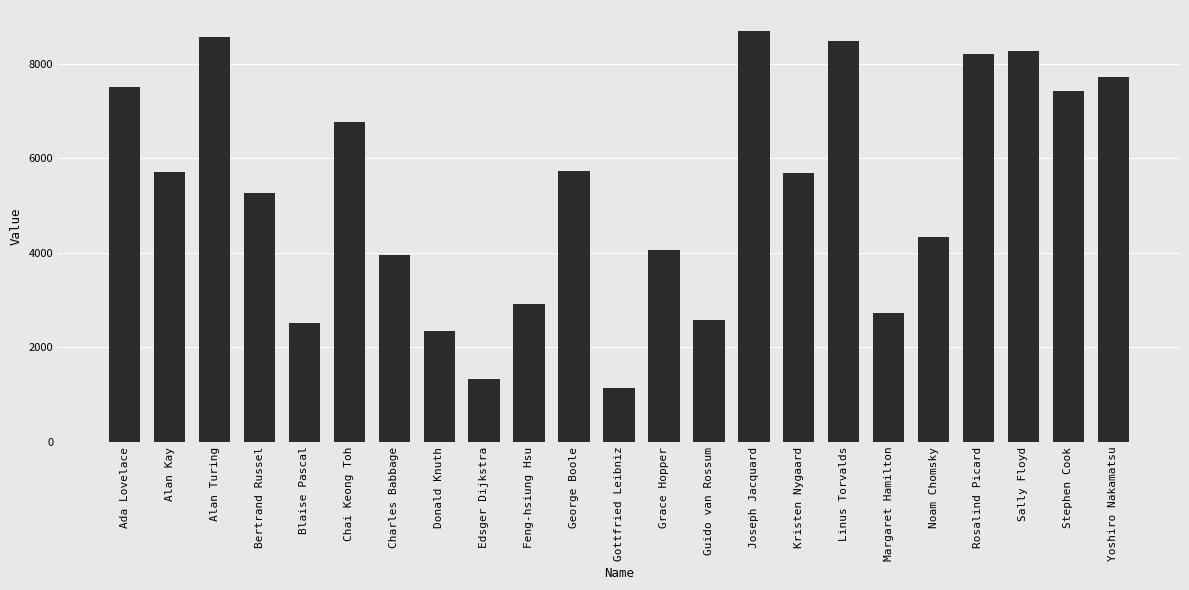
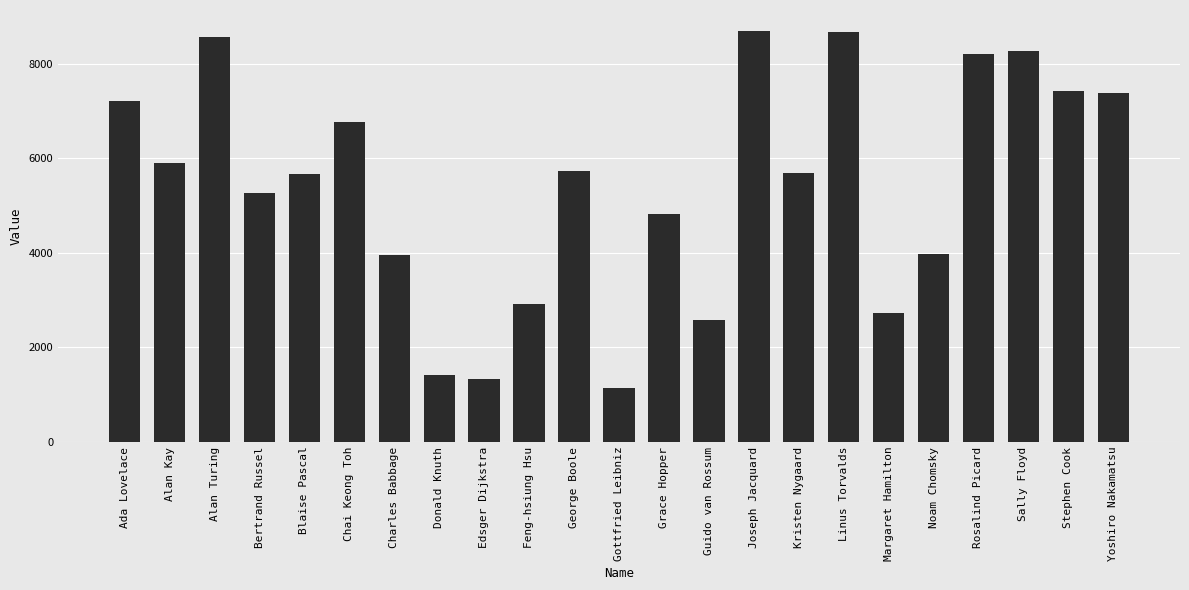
Ada Lovelace: 7500 -> 7200
Alan Kay: 5700 -> 5900
Blaise Pascal: 2500 -> 5700
Donald Knuth: 2300 -> 1400
Grace Hopper: 4100 -> 4800
Linus Torvalds: 8500 -> 8700
Noam Chomsky: 4300 -> 4000
Yoshiro Nakamatsu: 7700 -> 7400
